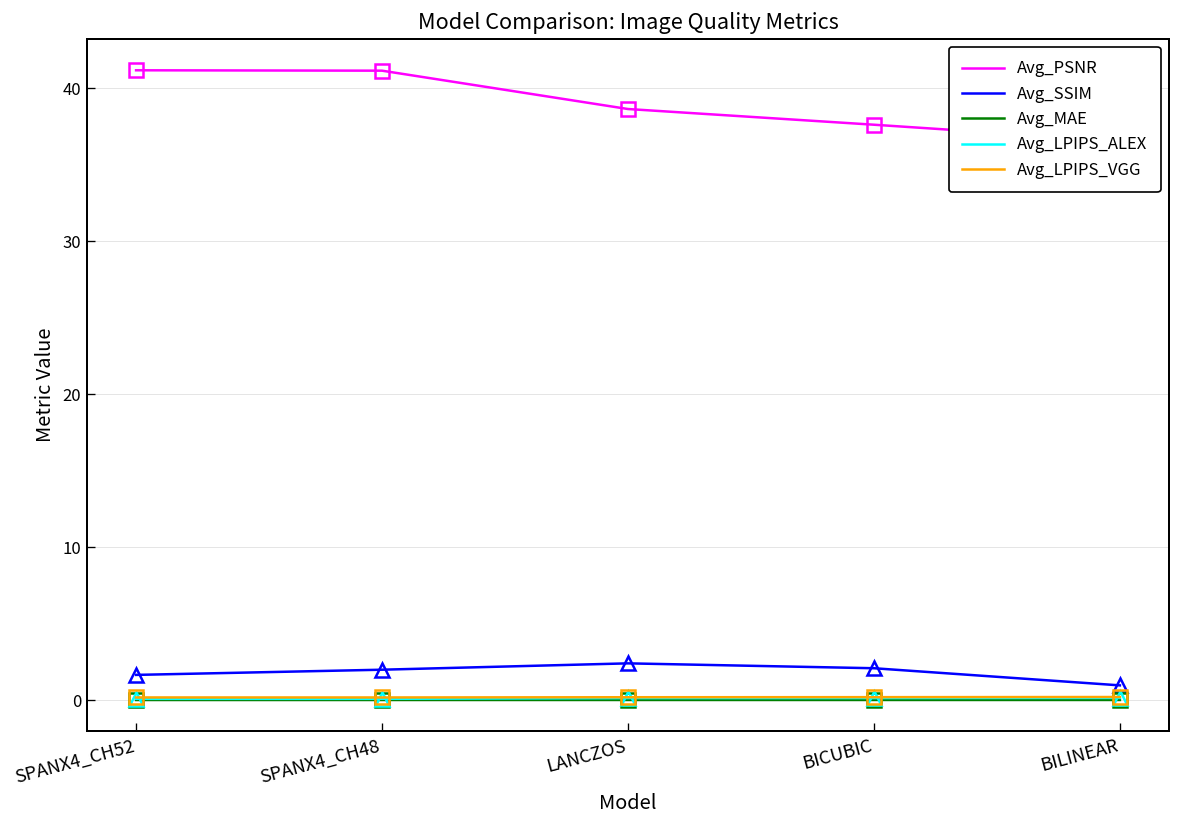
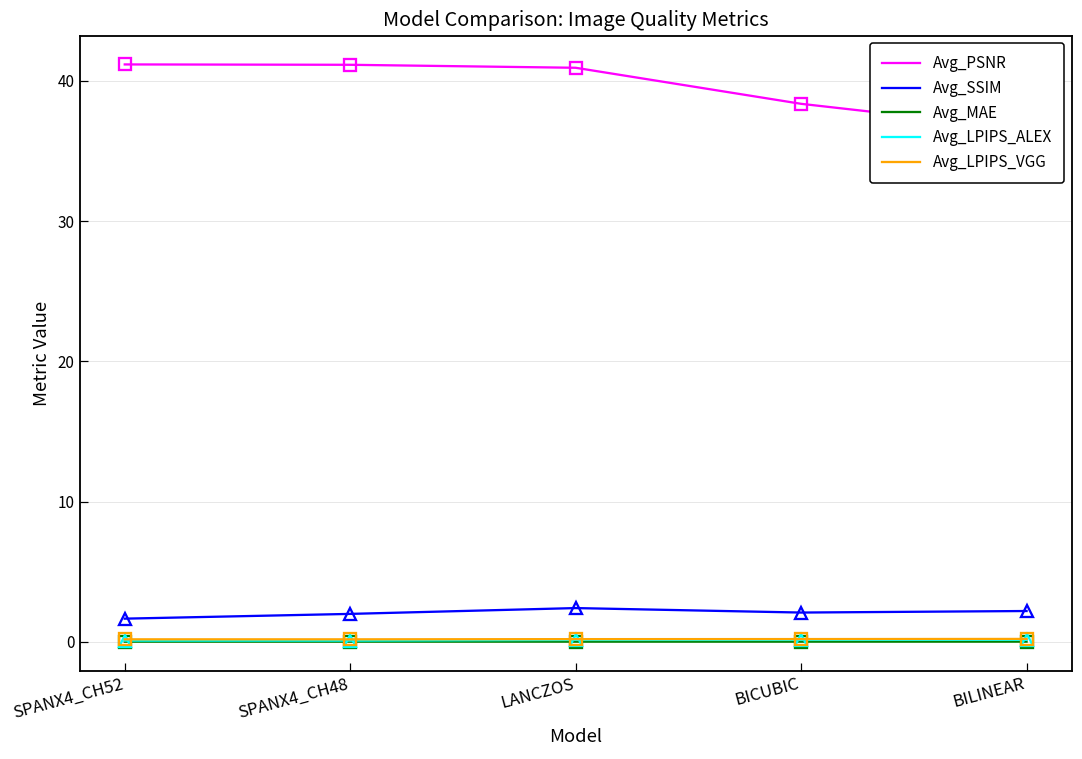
Avg_PSNR, LANCZOS: 38.6 -> 40.9
Avg_PSNR, BICUBIC: 37.6 -> 38.4
Avg_SSIM, BILINEAR: 1.0 -> 2.2
